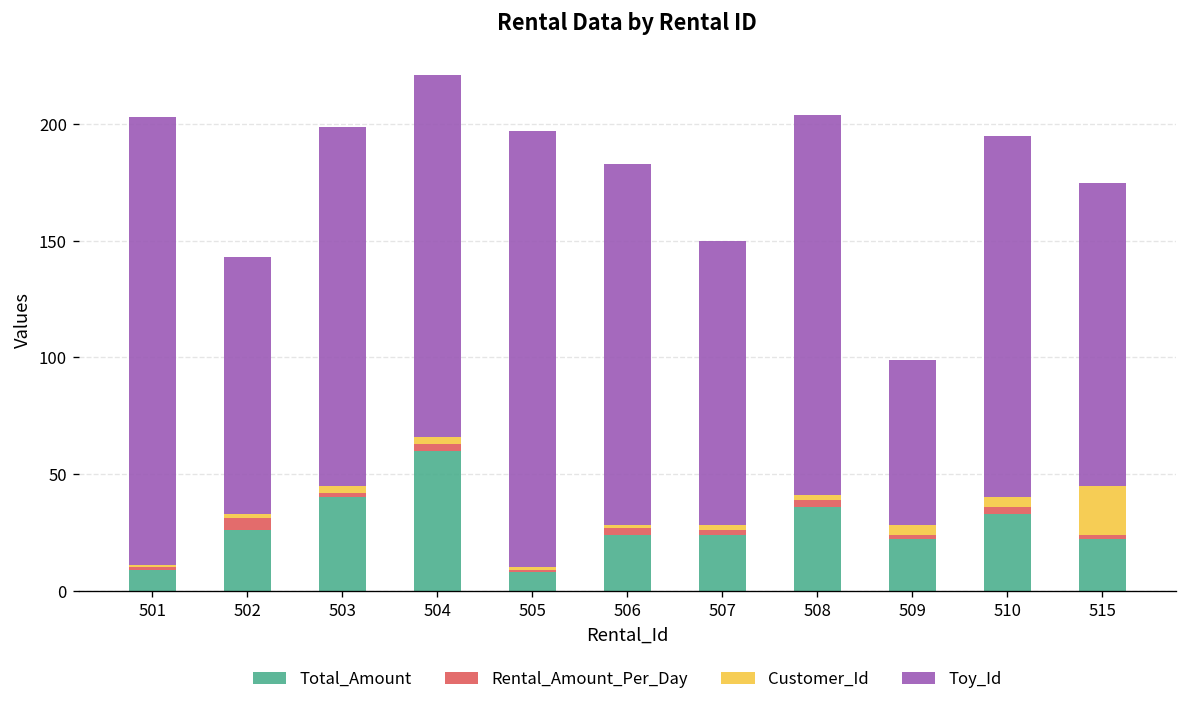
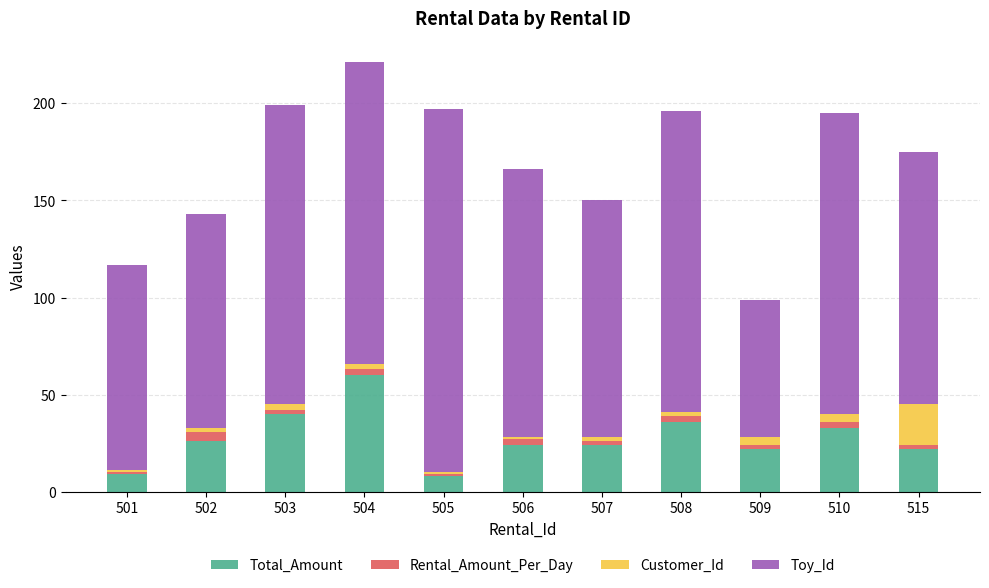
Toy_Id, 501: 192 -> 106
Toy_Id, 506: 155 -> 138
Toy_Id, 508: 163 -> 155
